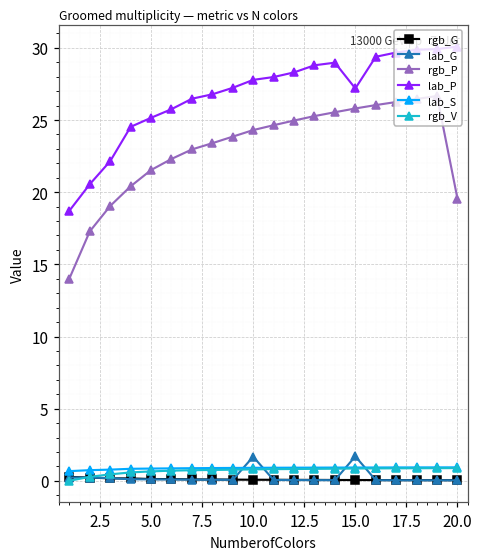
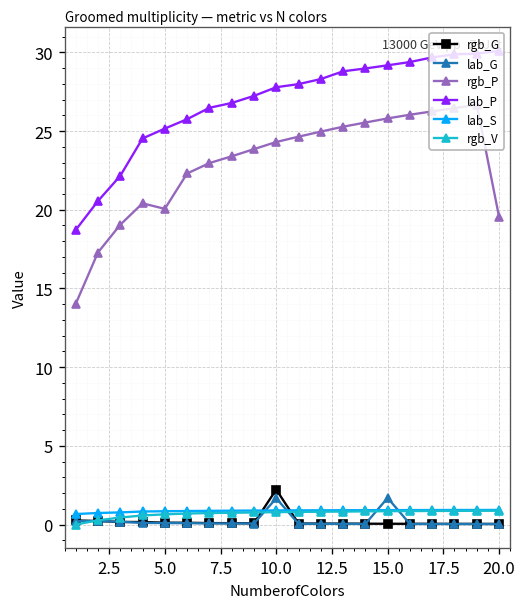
rgb_P, 5.0: 21.5 -> 20.1
rgb_G, 10.0: 0.1 -> 2.2
lab_P, 15.0: 27.2 -> 29.2
